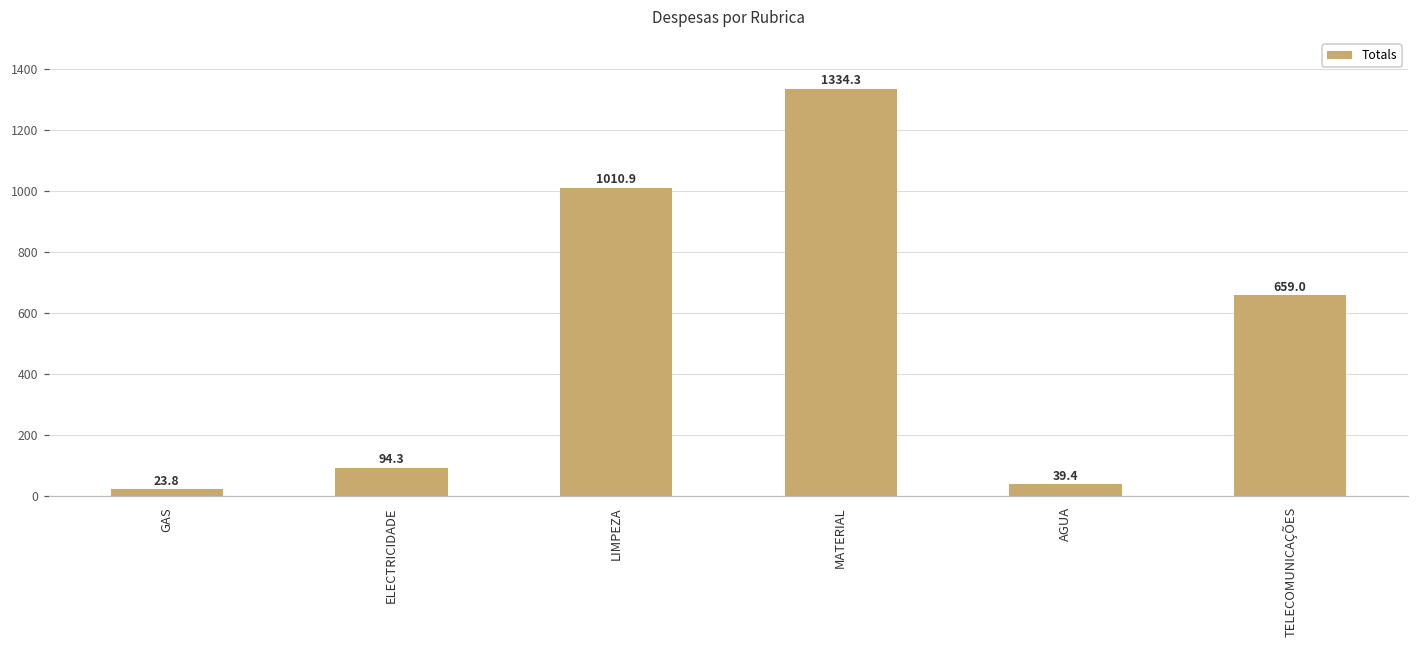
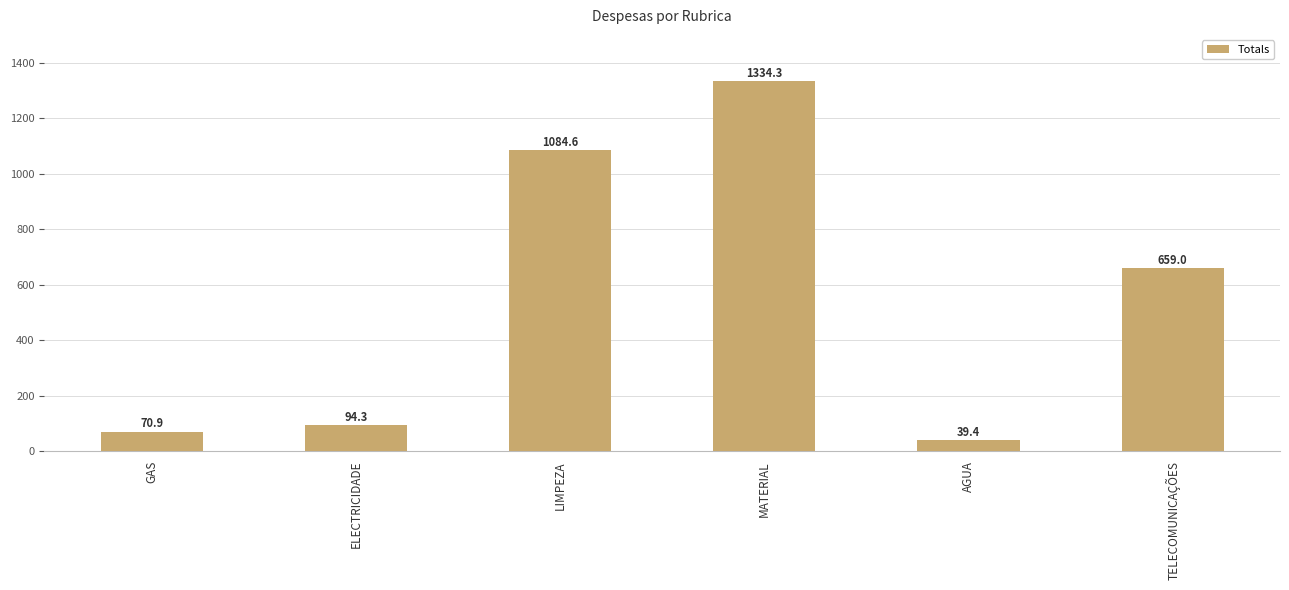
GAS: 23.8 -> 70.9
LIMPEZA: 1010.9 -> 1084.6
